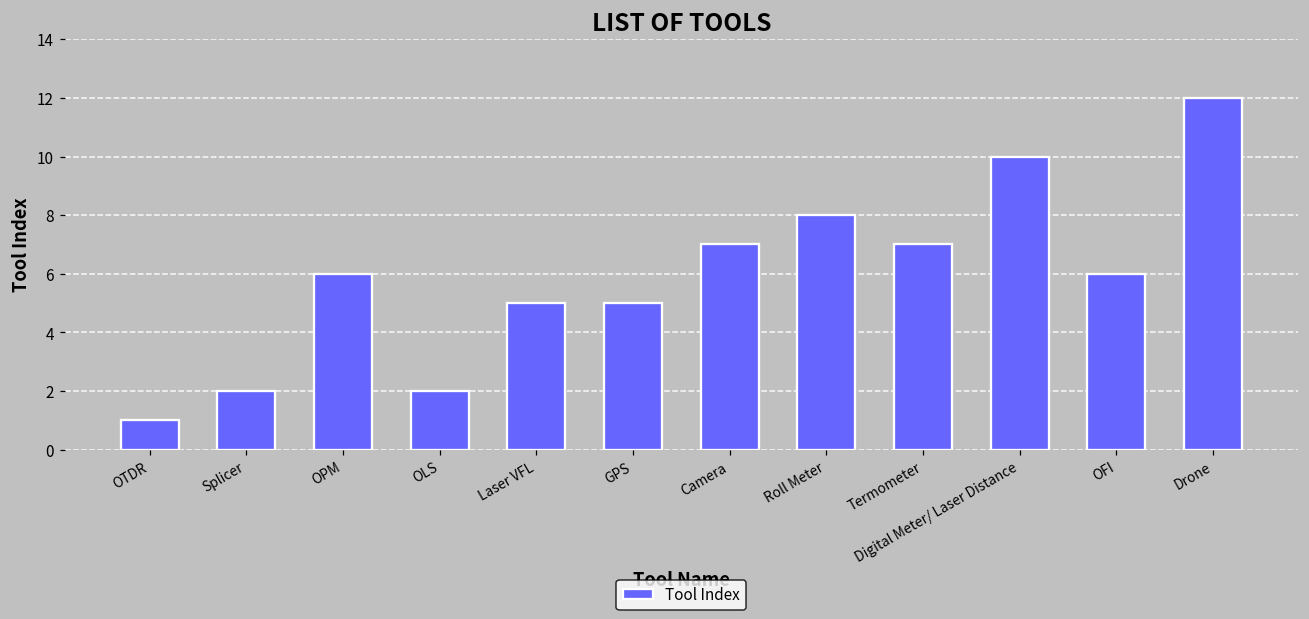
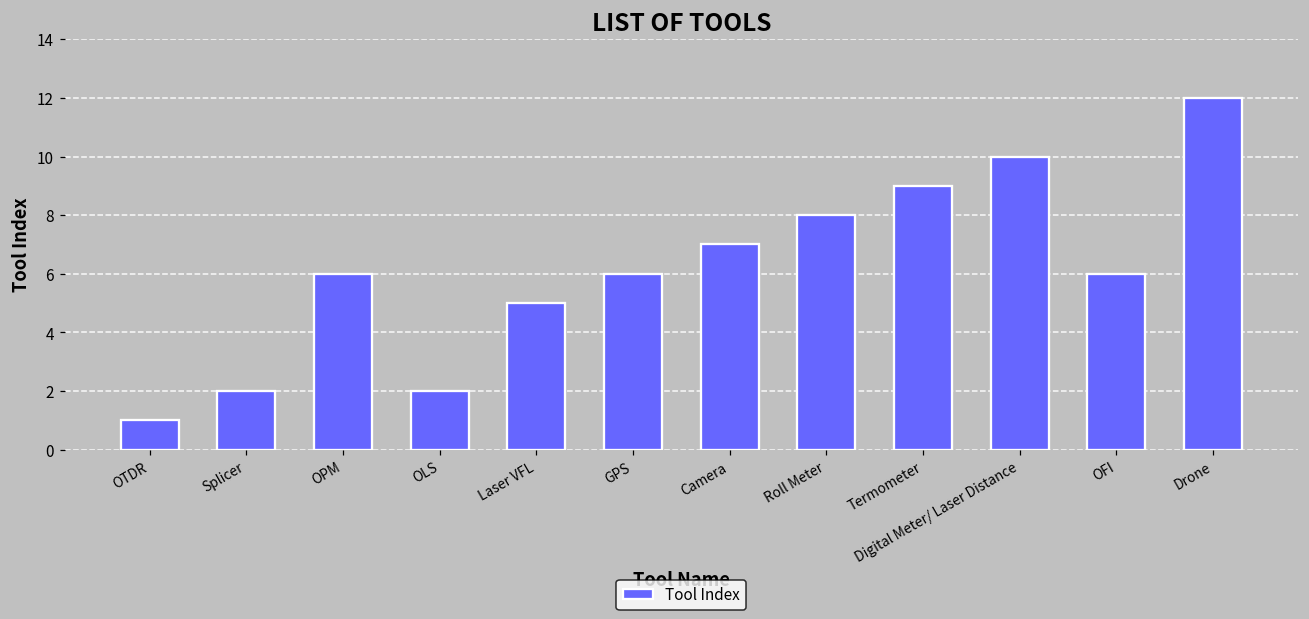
GPS: 5 -> 6
Termometer: 7 -> 9
